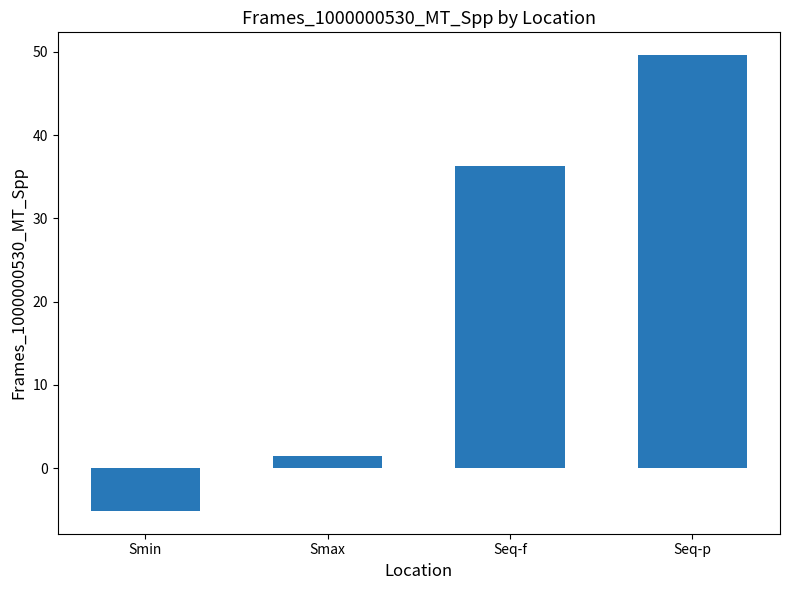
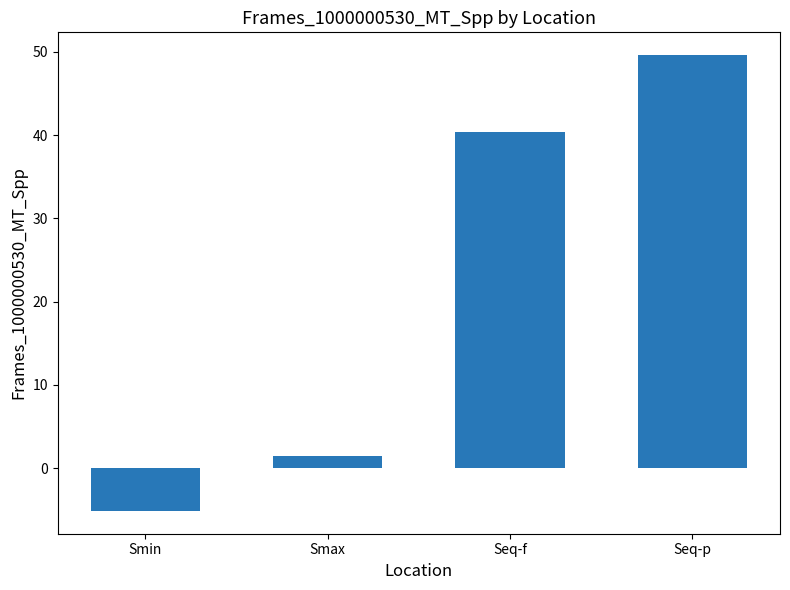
Seq-f: 36 -> 40
